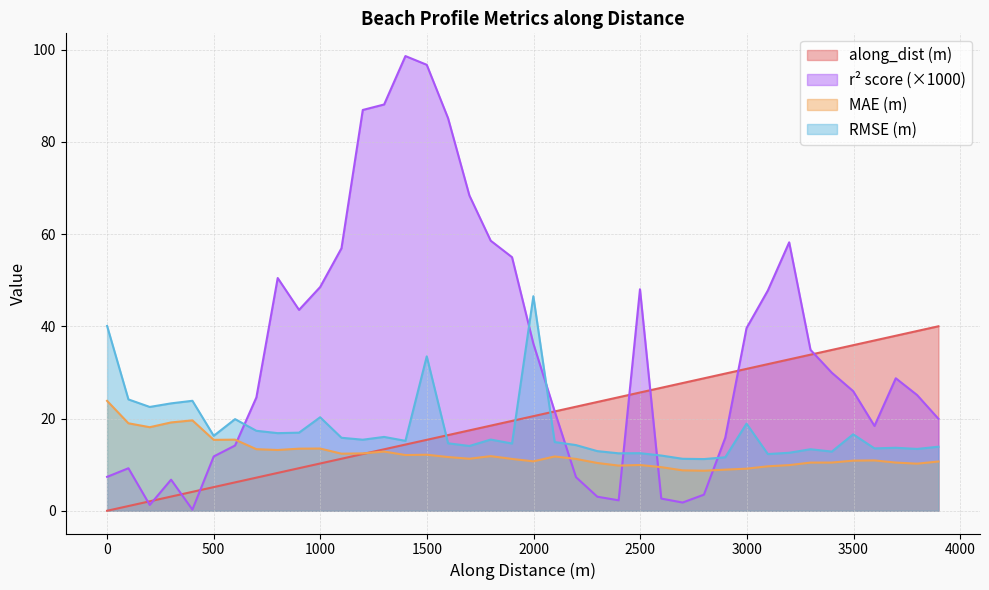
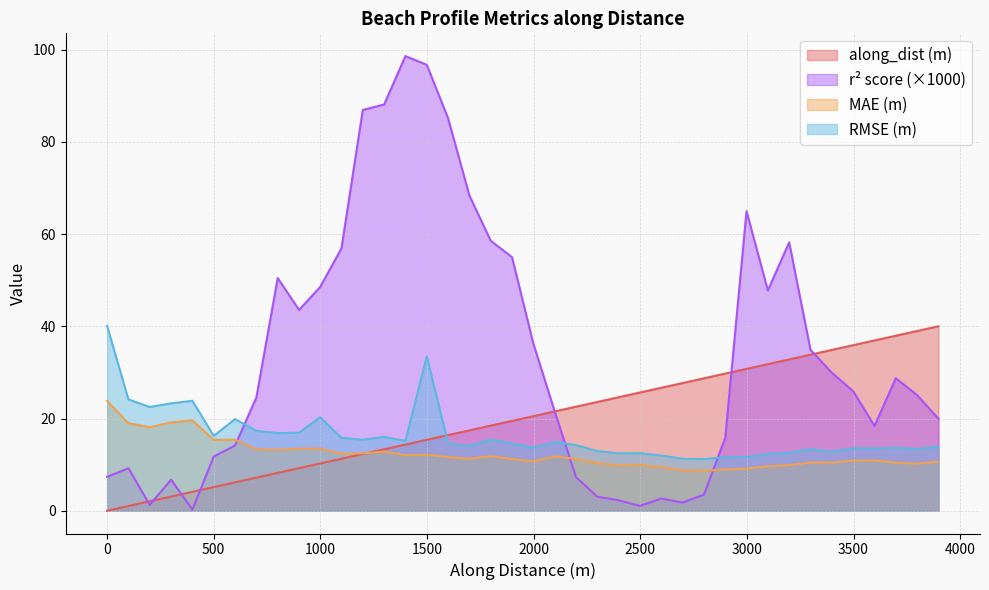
RMSE (m), 2000: 47 -> 14
r² score (×1000), 2500: 48 -> 1
r² score (×1000), 3000: 40 -> 65
RMSE (m), 3000: 19 -> 12
RMSE (m), 3500: 17 -> 14
